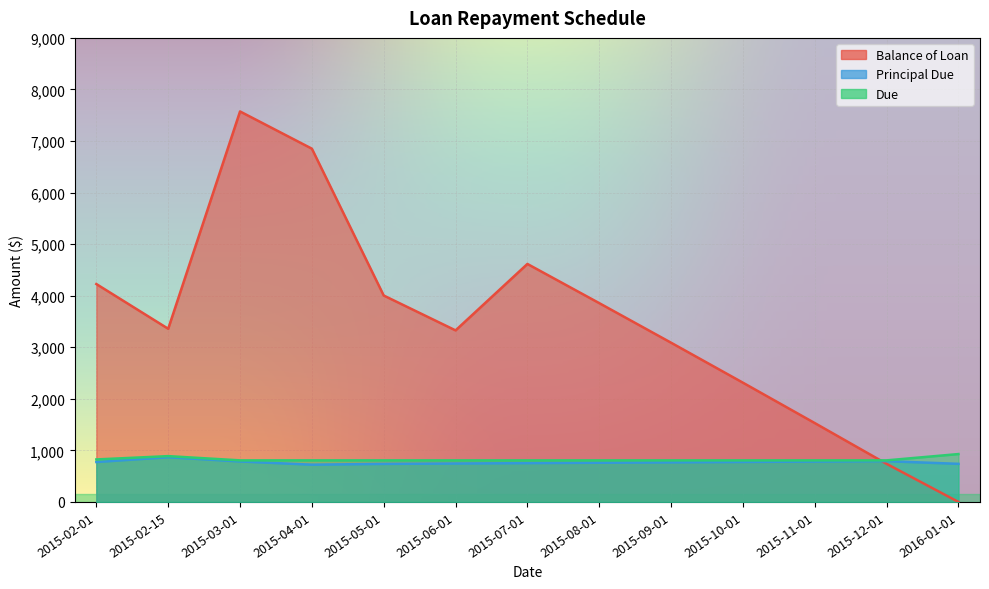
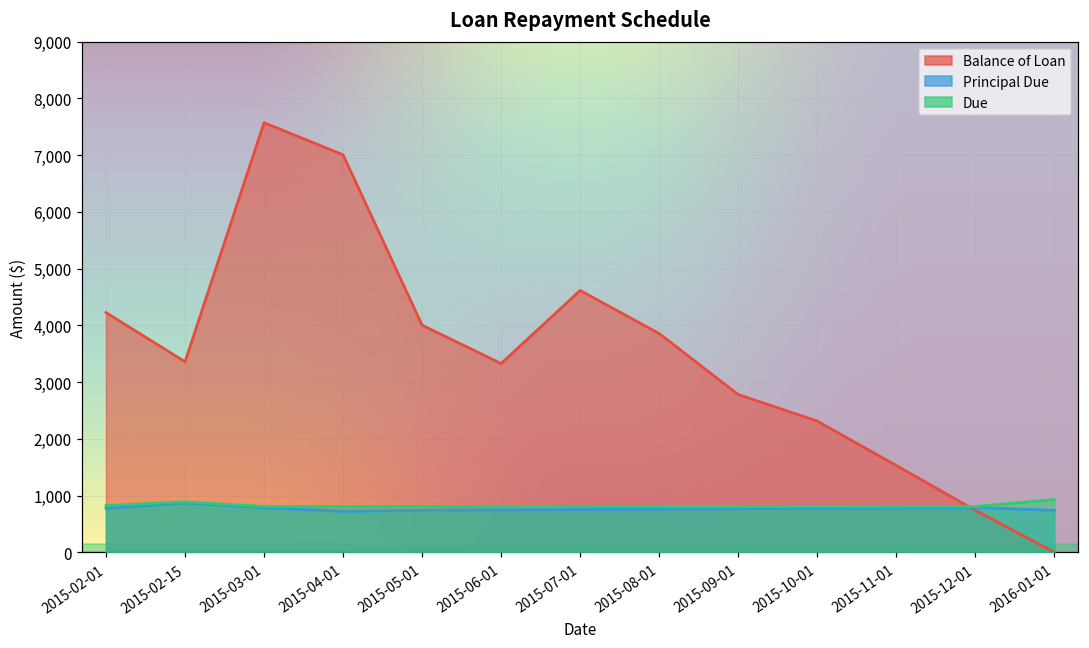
Balance of Loan, 2015-04-01: 6,900 -> 7,000
Balance of Loan, 2015-09-01: 3,100 -> 2,800
